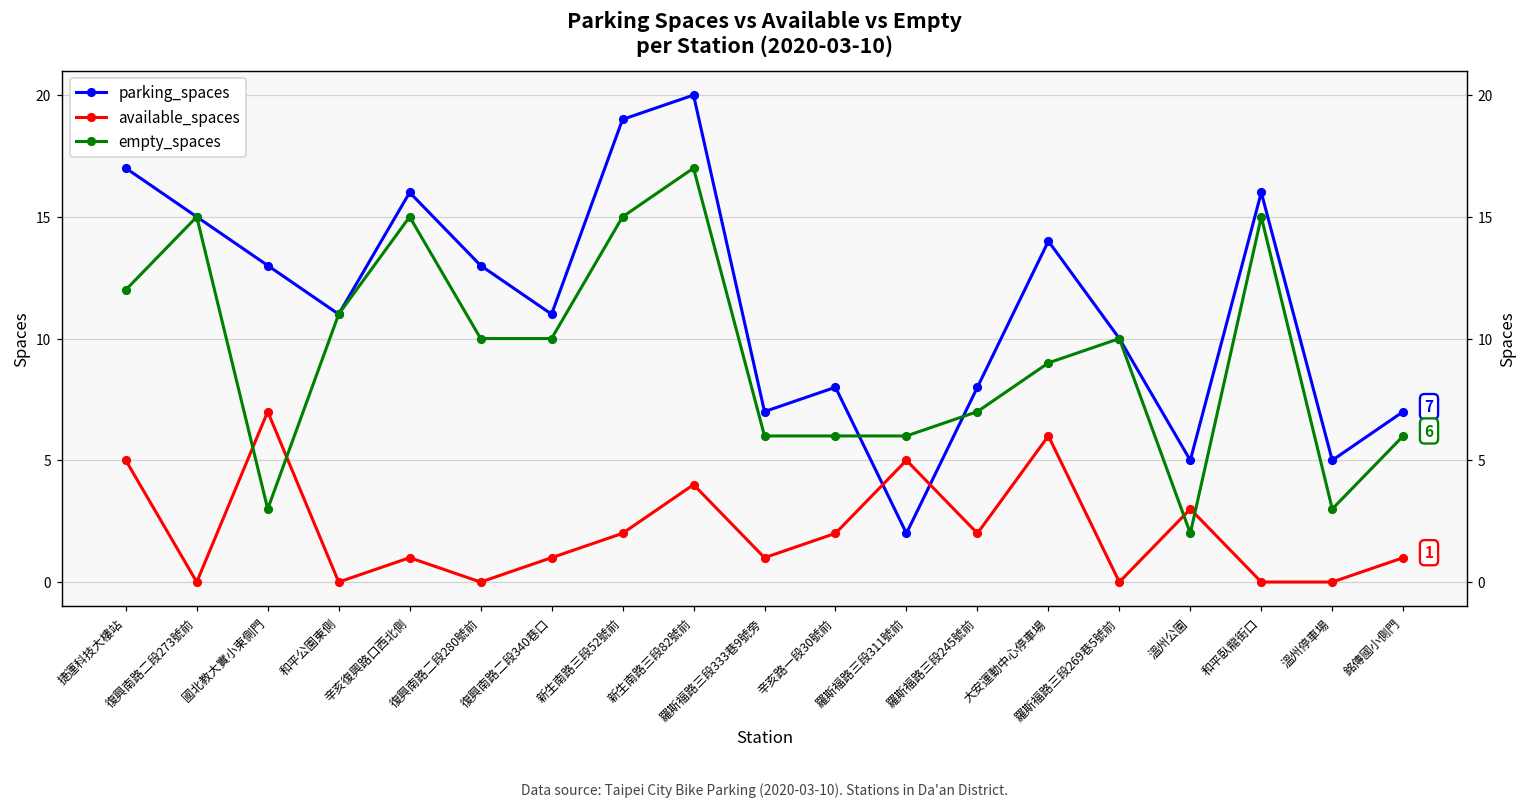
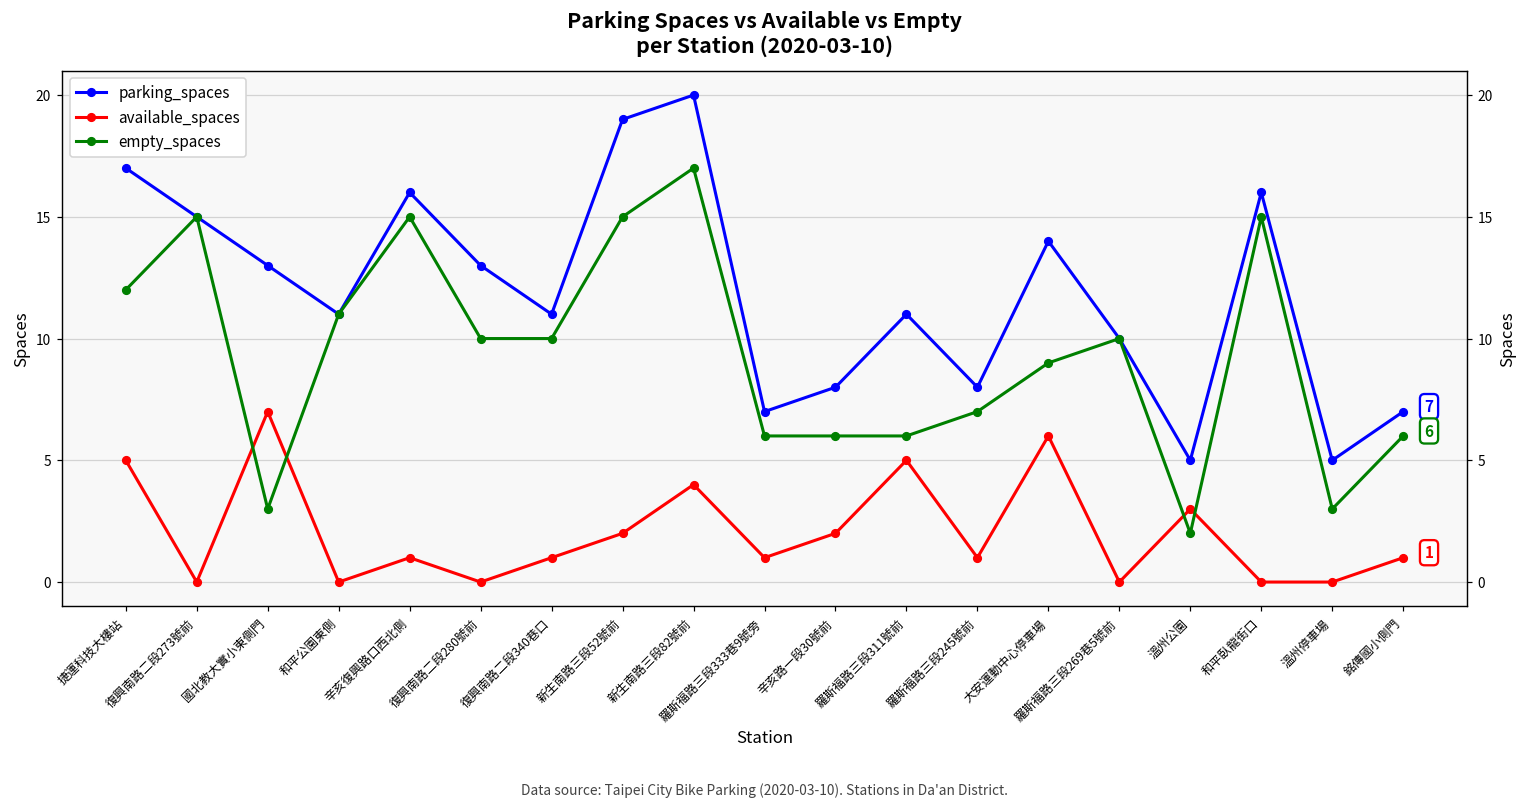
parking_spaces, 羅斯福路三段311號前: 2 -> 11
available_spaces, 羅斯福路三段245號前: 2 -> 1
